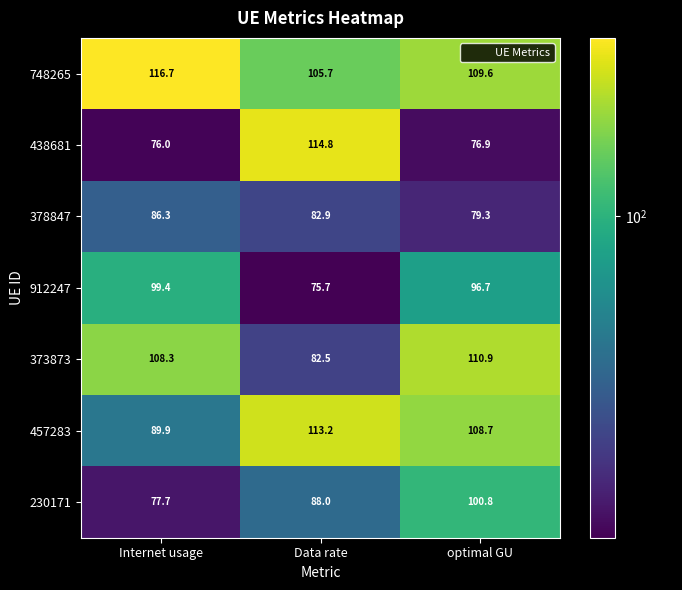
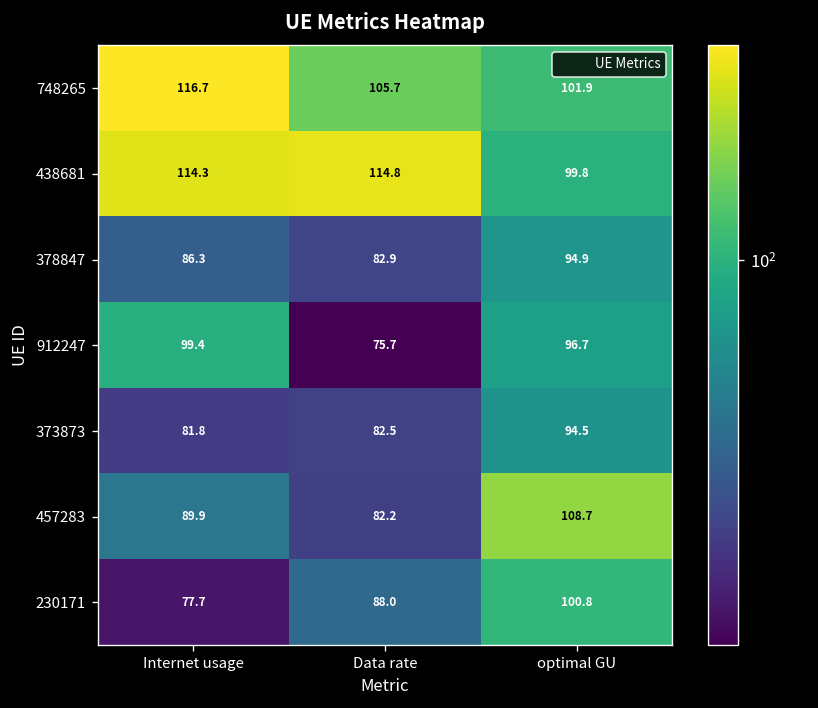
748265, optimal GU: 109.6 -> 101.9
438681, Internet usage: 76.0 -> 114.3
438681, optimal GU: 76.9 -> 99.8
378847, optimal GU: 79.3 -> 94.9
373873, Internet usage: 108.3 -> 81.8
373873, optimal GU: 110.9 -> 94.5
457283, Data rate: 113.2 -> 82.2
